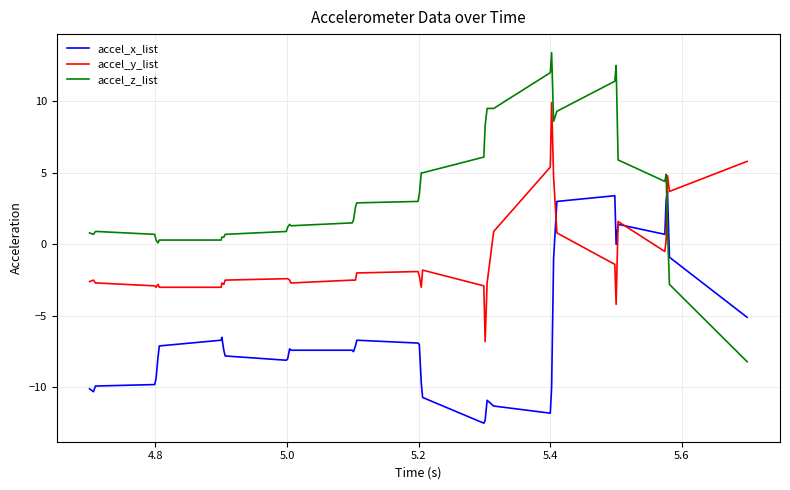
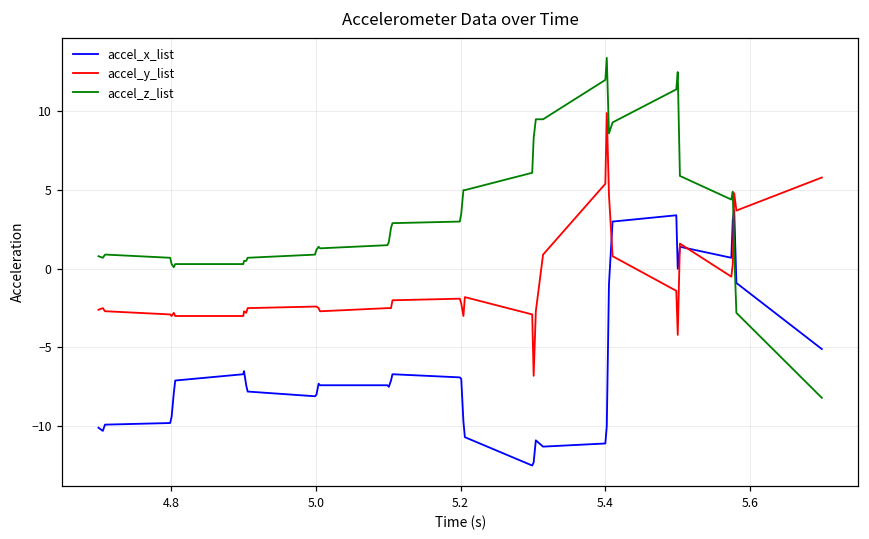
accel_x_list, 5.4: -11.8 -> -11.1
